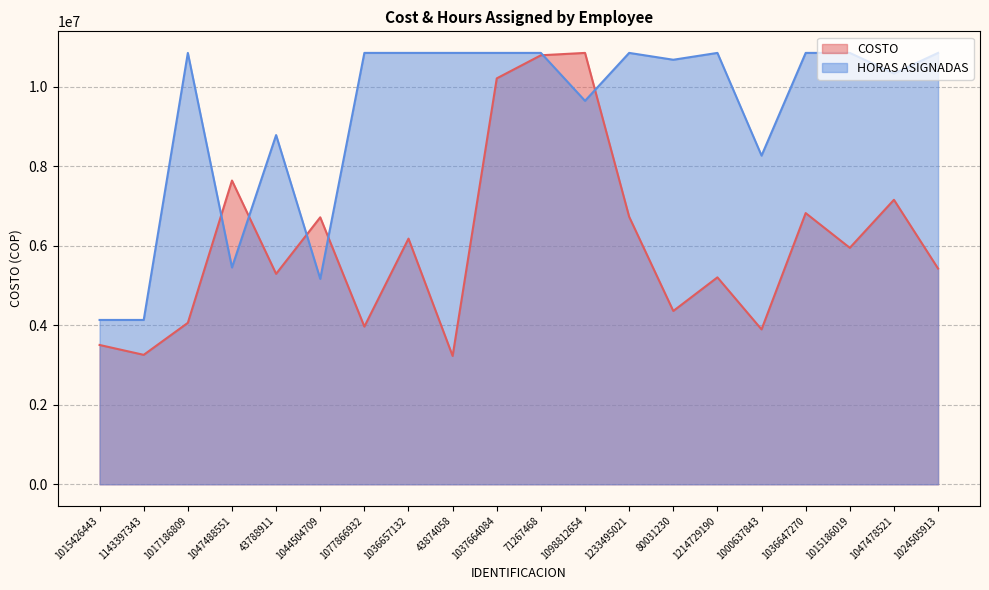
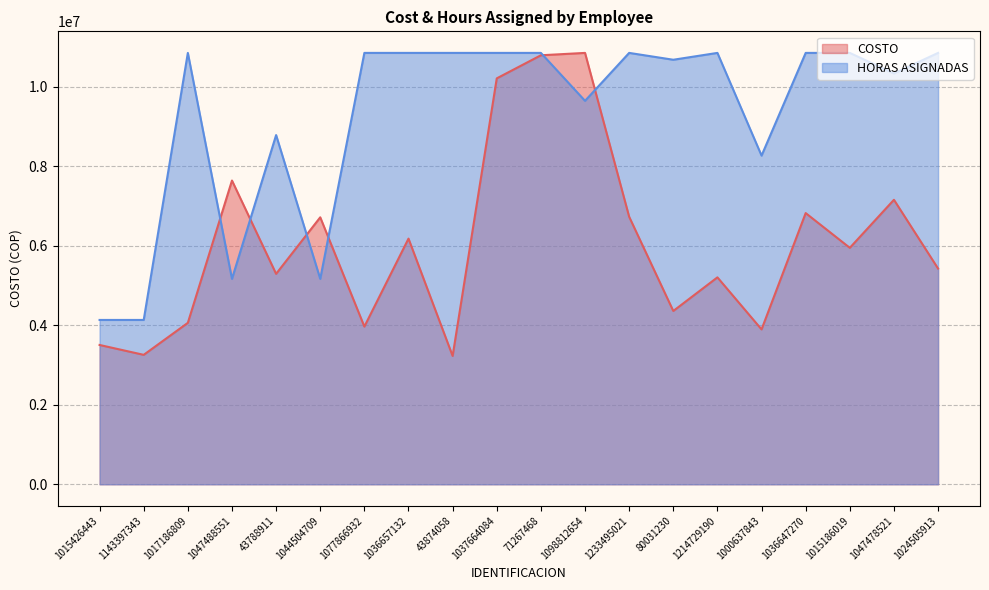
HORAS ASIGNADAS, 1047488551: 5500000 -> 5200000
